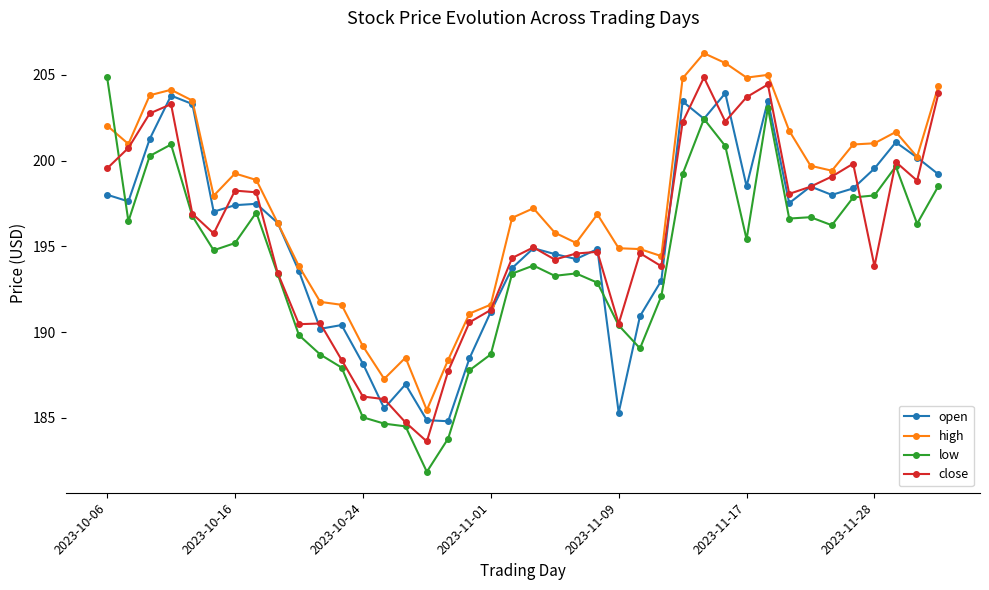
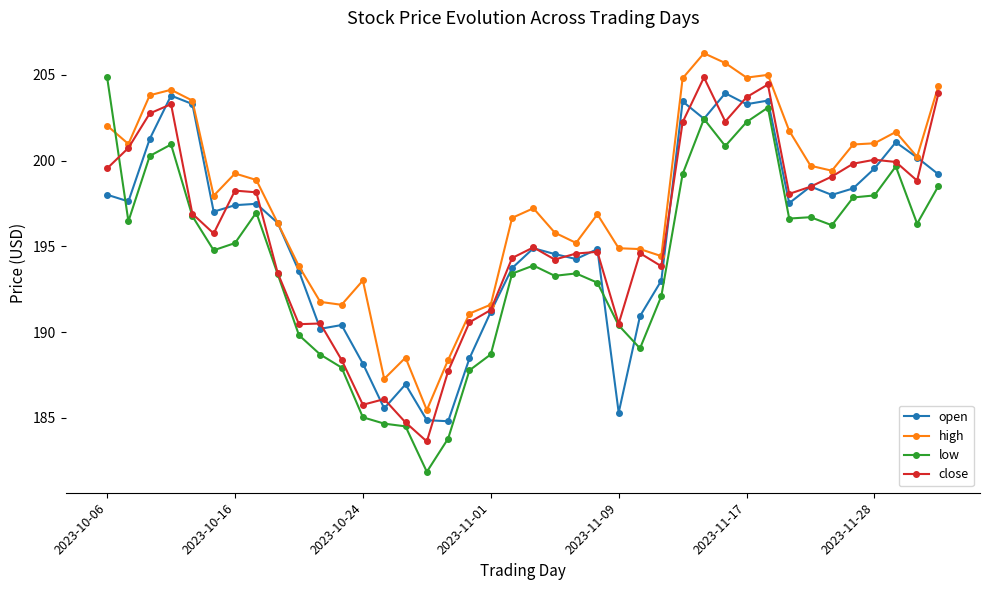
high, 2023-10-24: 189.2 -> 193.0
close, 2023-10-24: 186.2 -> 185.8
open, 2023-11-17: 198.5 -> 203.3
low, 2023-11-17: 195.4 -> 202.3
close, 2023-11-28: 193.8 -> 200.1
